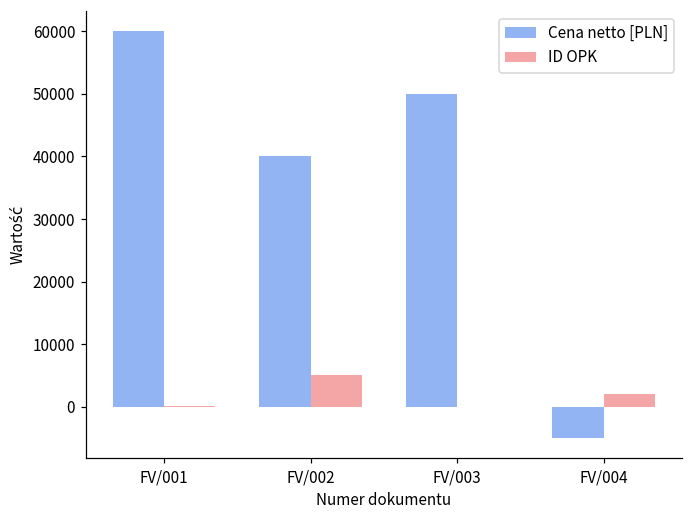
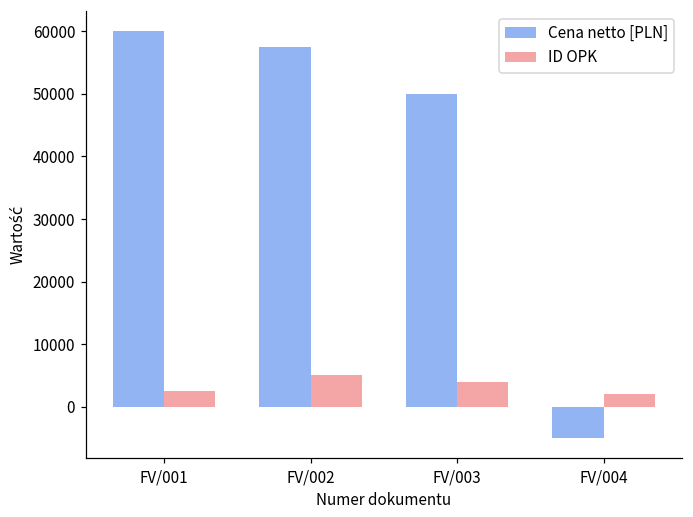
ID OPK, FV/001: 0 -> 3000
Cena netto [PLN], FV/002: 40000 -> 57000
ID OPK, FV/003: 0 -> 4000
